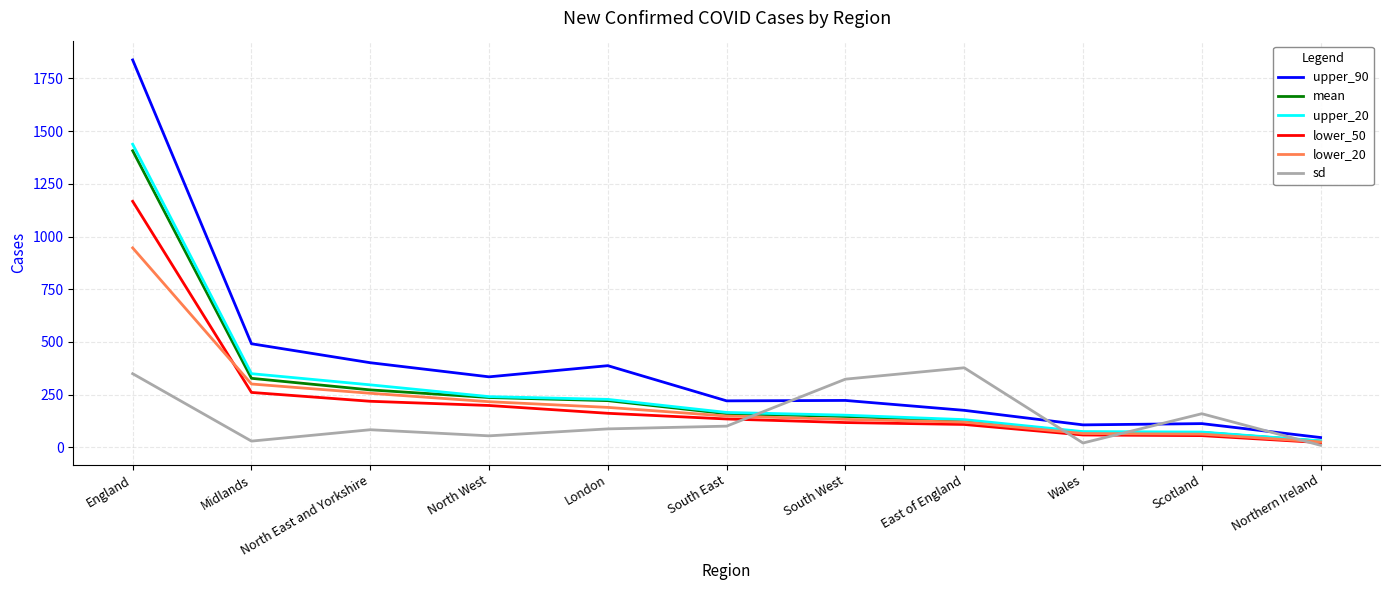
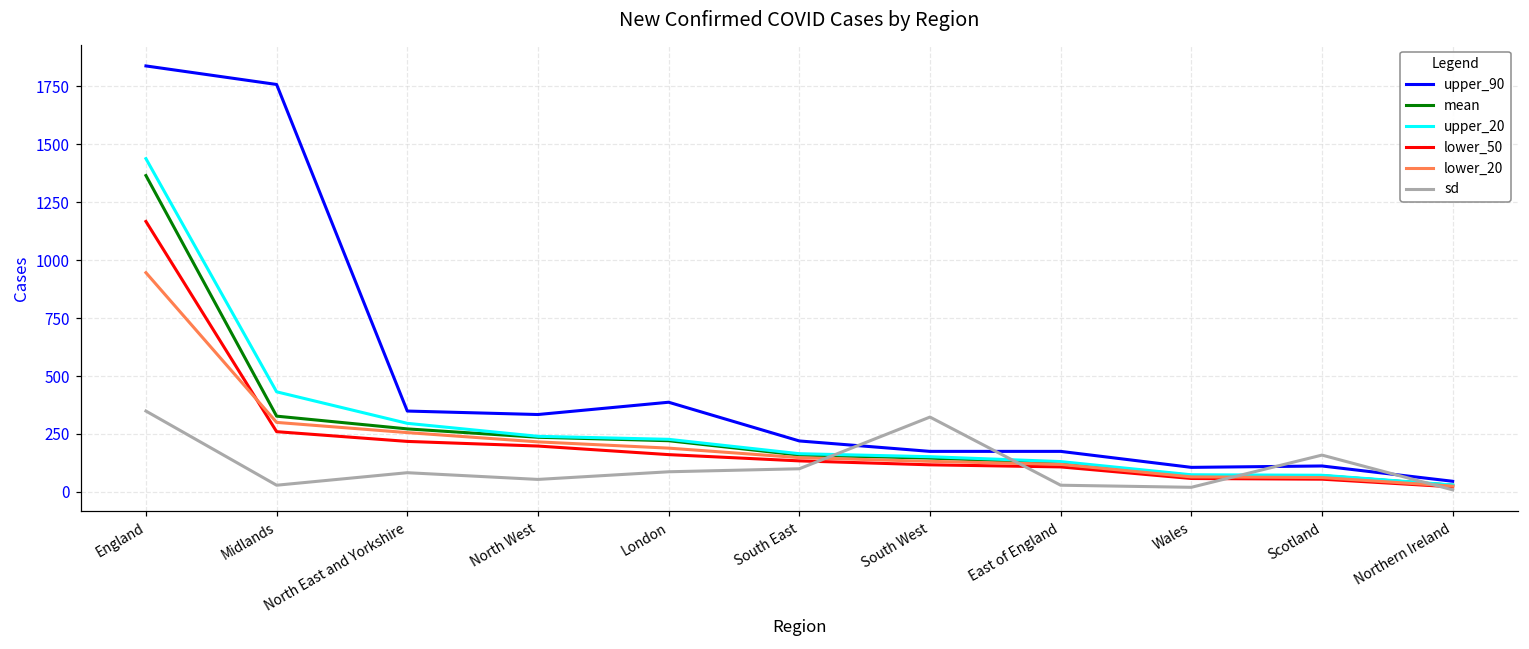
mean, England: 1410 -> 1370
upper_90, Midlands: 490 -> 1760
upper_20, Midlands: 350 -> 430
upper_90, North East and Yorkshire: 400 -> 350
upper_90, South West: 220 -> 180
sd, East of England: 380 -> 30
